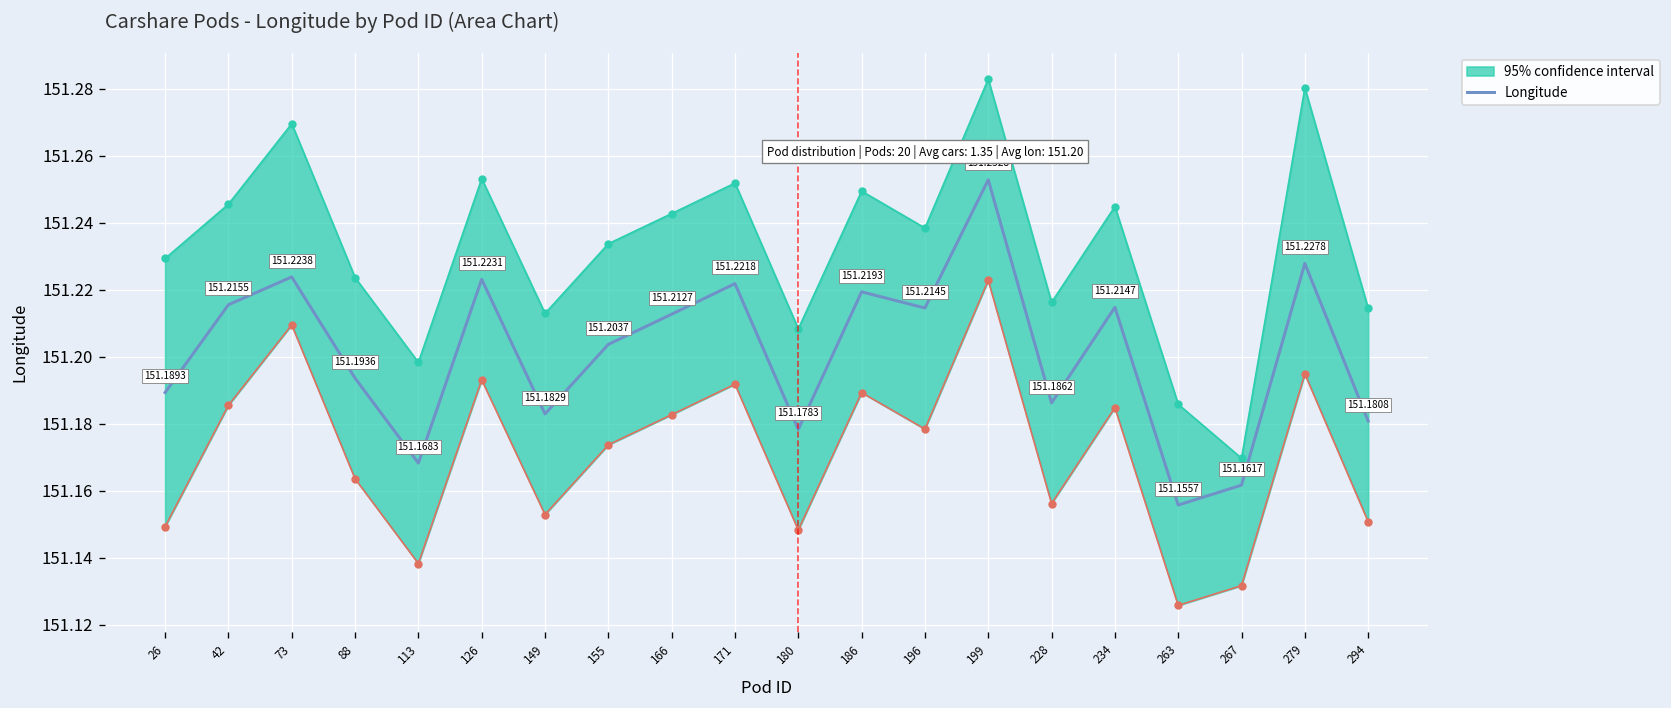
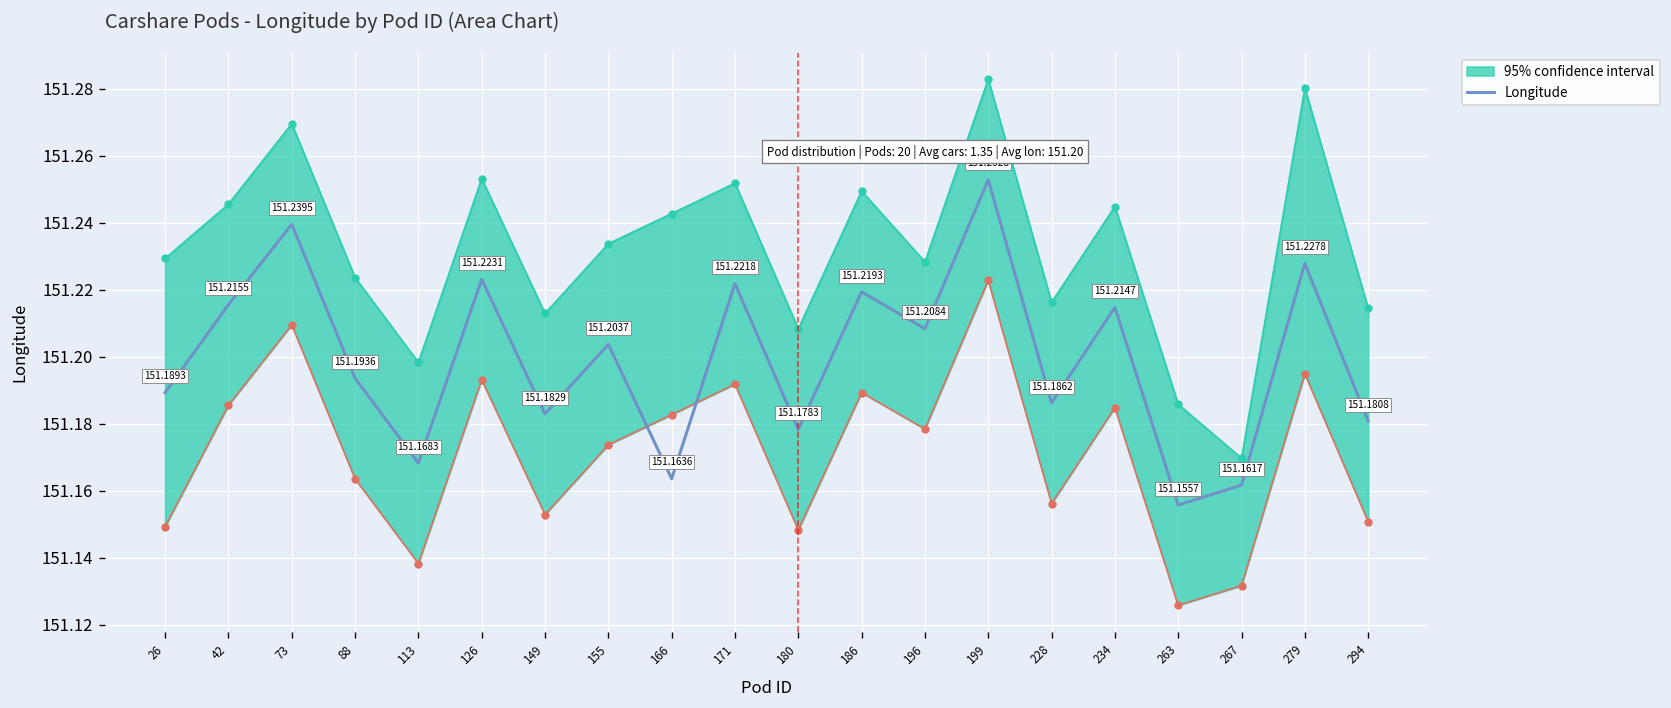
Longitude, 73: 151.2238 -> 151.2395
Longitude, 166: 151.2127 -> 151.1636
95% confidence interval, 196: 151.238 -> 151.228
Longitude, 196: 151.2145 -> 151.2084
